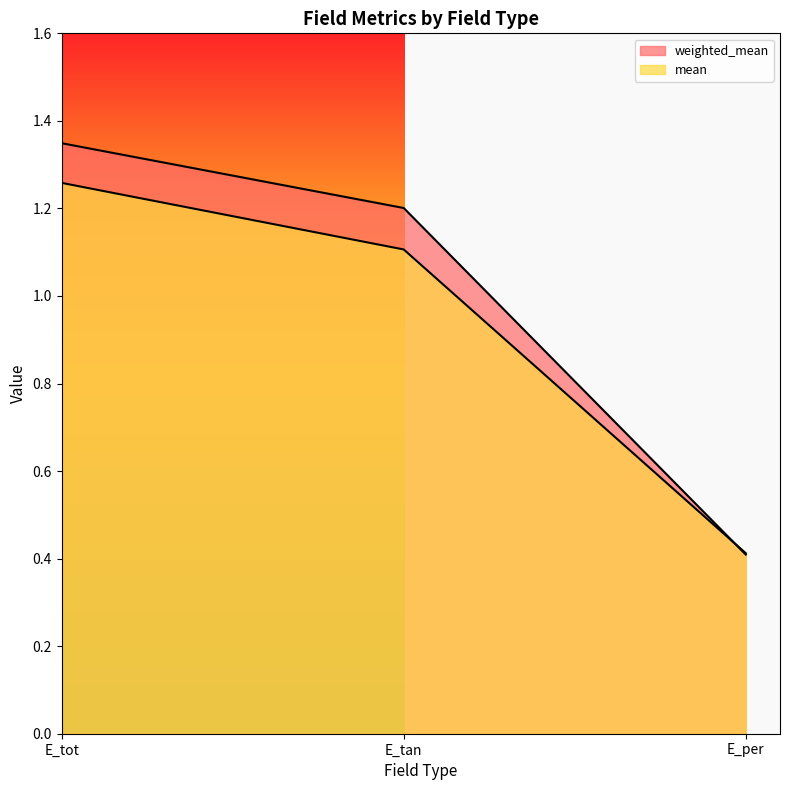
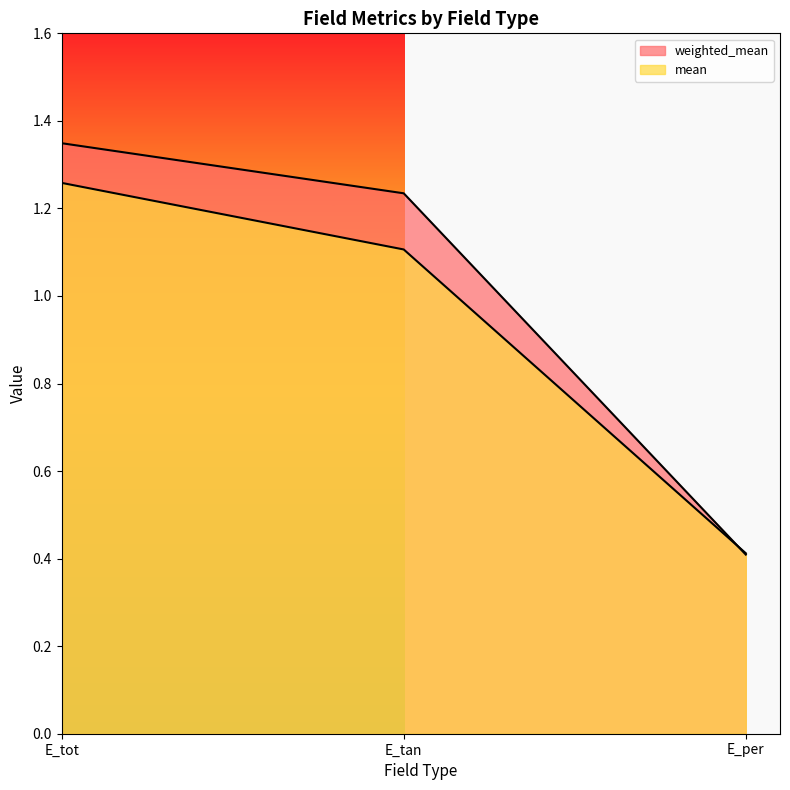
weighted_mean, E_tan: 1.20 -> 1.23
